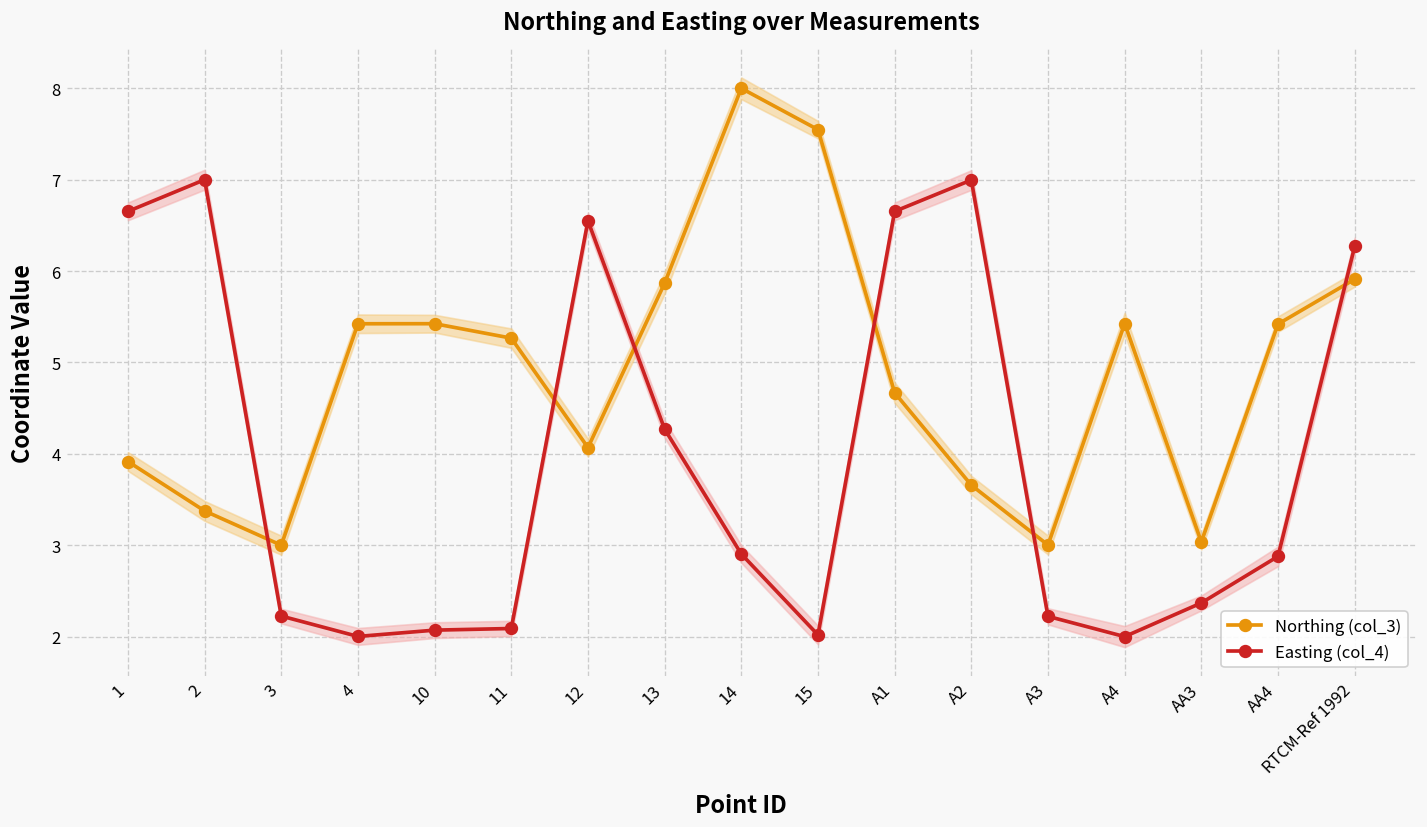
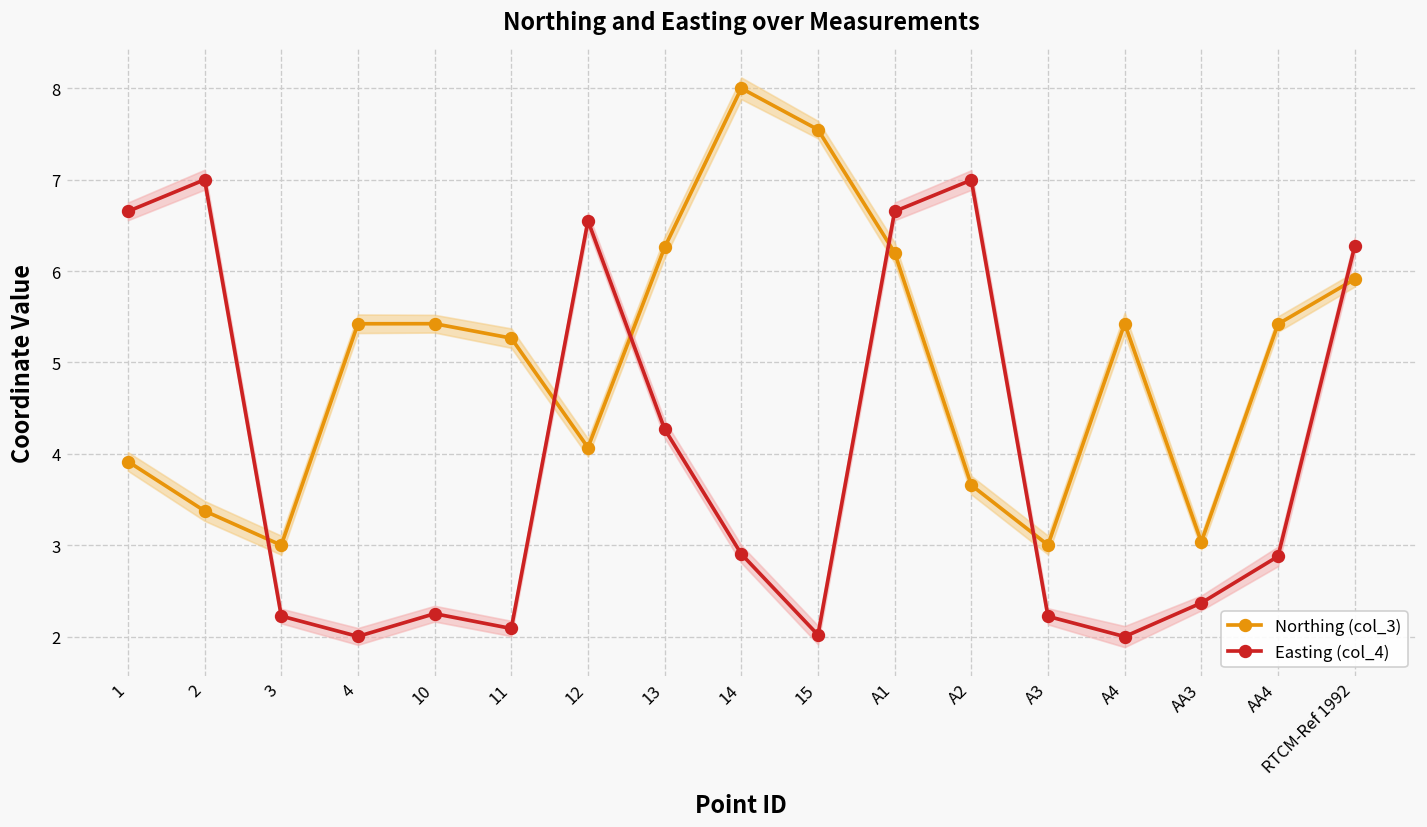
Easting (col_4), 10: 2.1 -> 2.3
Northing (col_3), 13: 5.9 -> 6.3
Northing (col_3), A1: 4.7 -> 6.2
